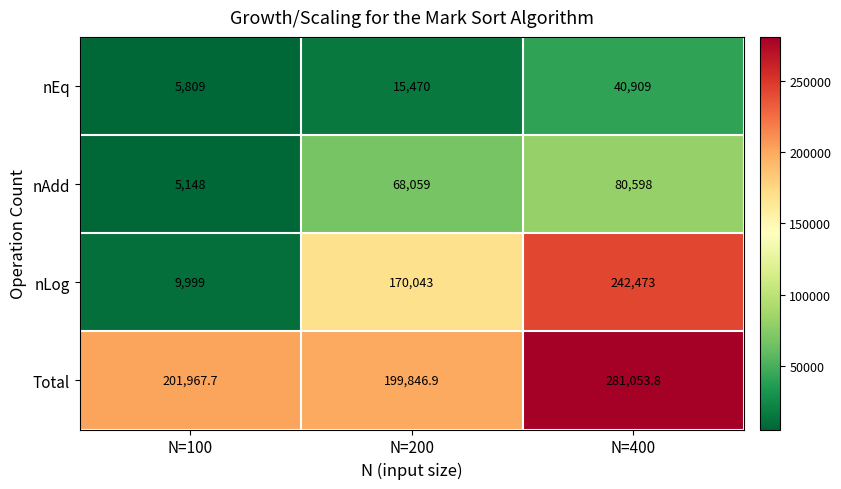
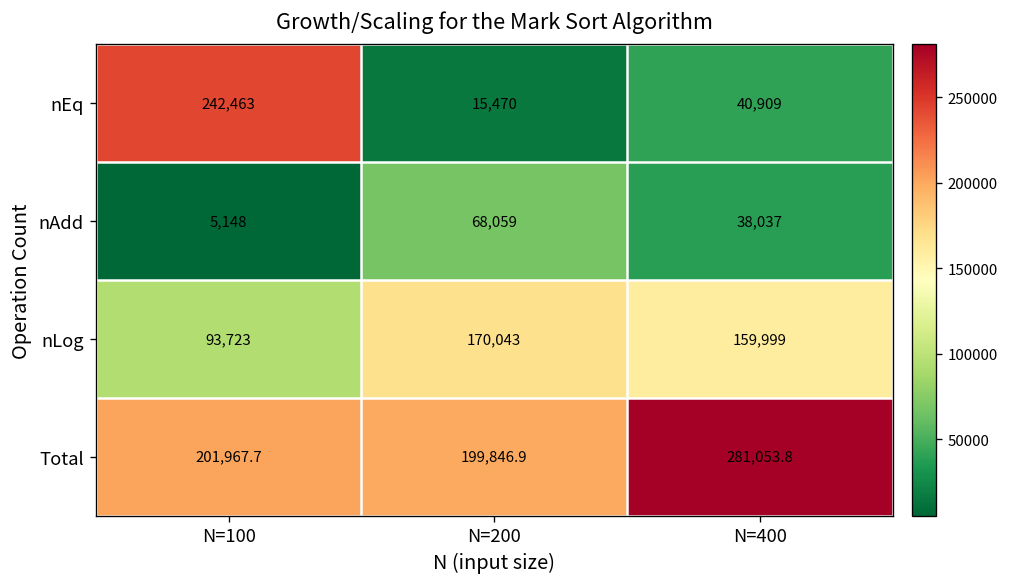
nEq, N=100: 5,809 -> 242,463
nAdd, N=400: 80,598 -> 38,037
nLog, N=100: 9,999 -> 93,723
nLog, N=400: 242,473 -> 159,999
